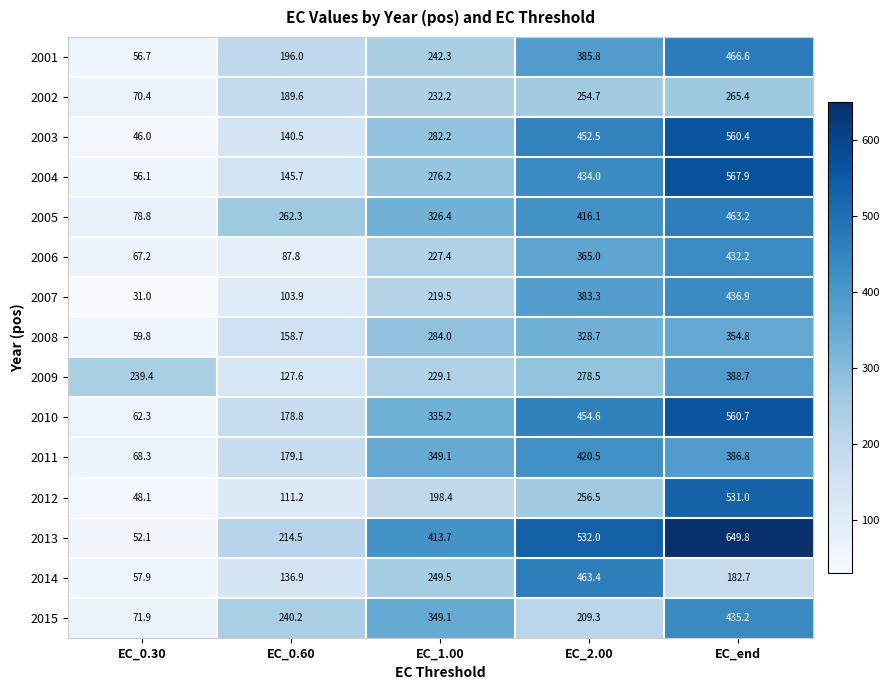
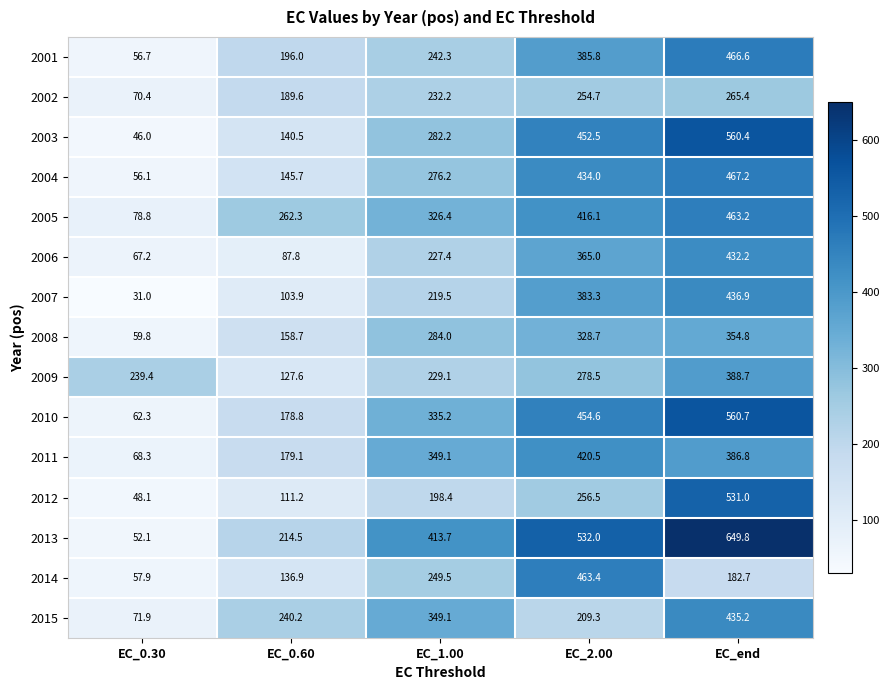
2004, EC_end: 567.9 -> 467.2
